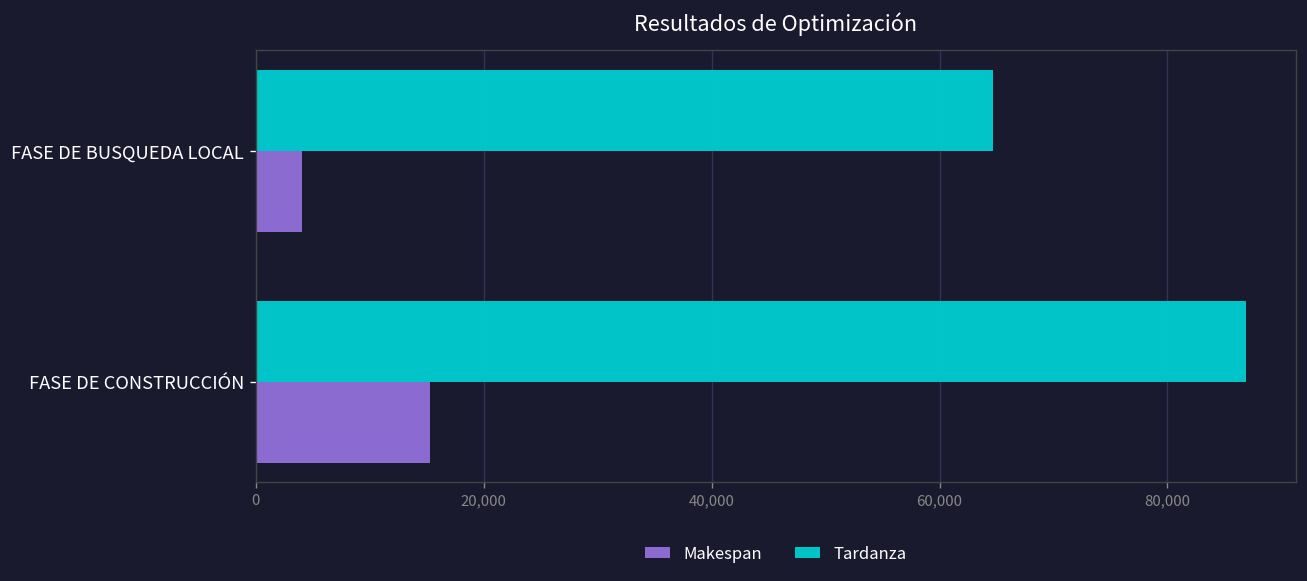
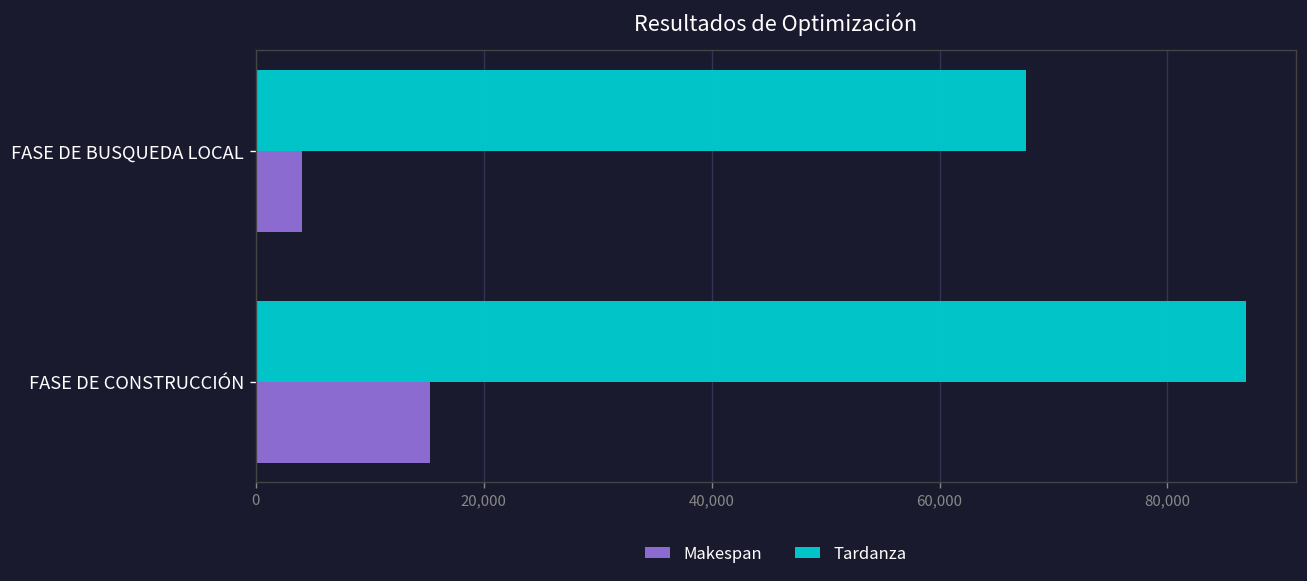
Tardanza, FASE DE BUSQUEDA LOCAL: 65,000 -> 68,000
